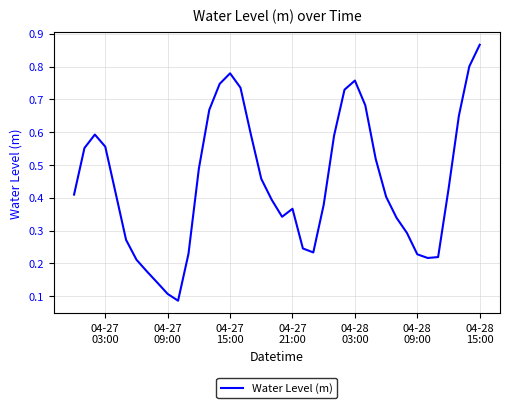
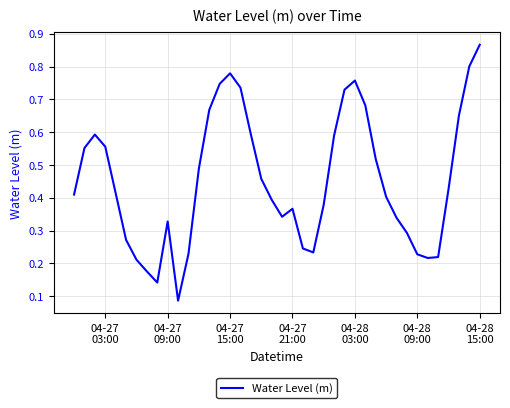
04-27 09:00: 0.11 -> 0.33
